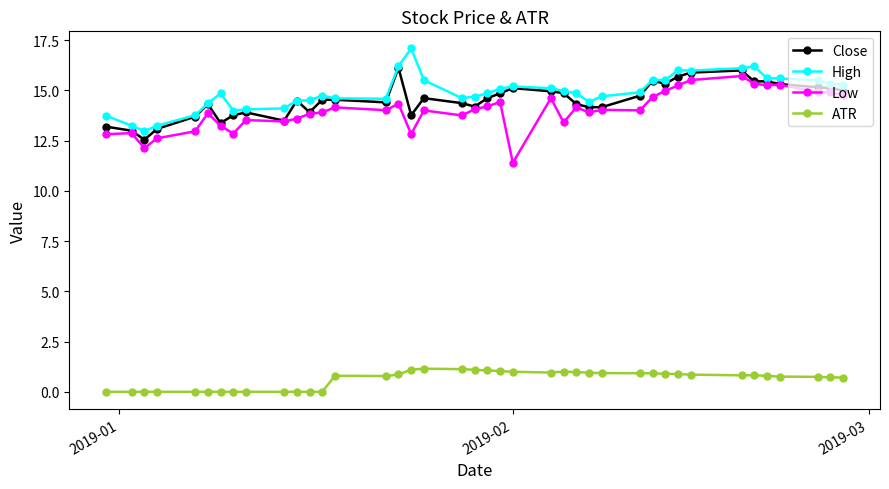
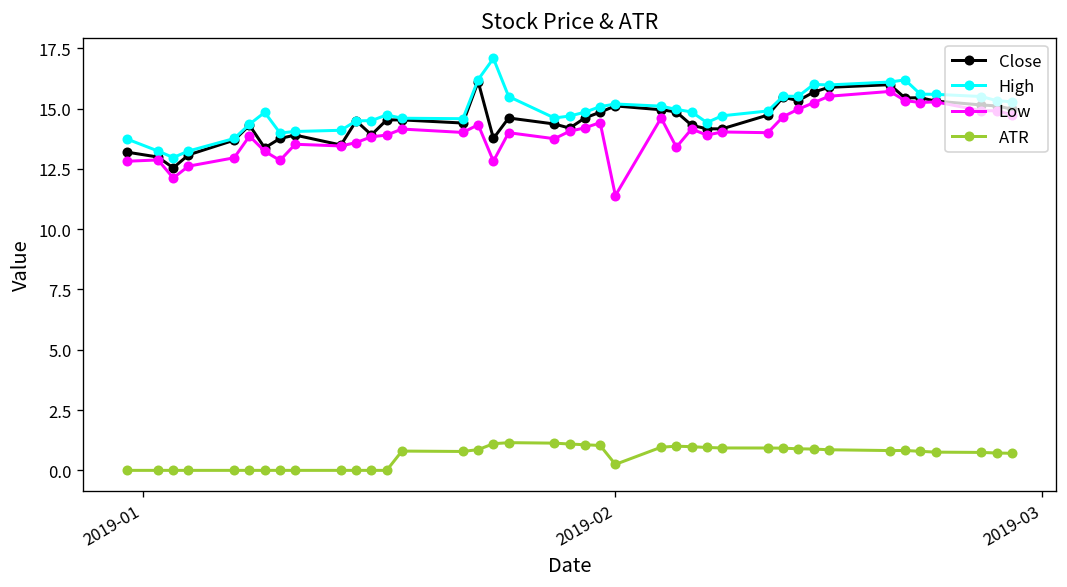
ATR, 2019-02: 1.0 -> 0.2
